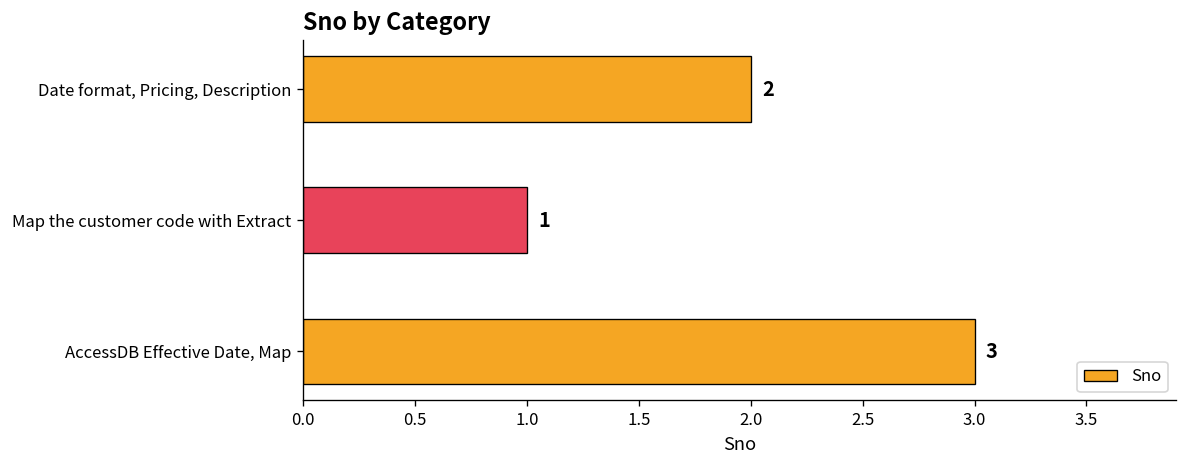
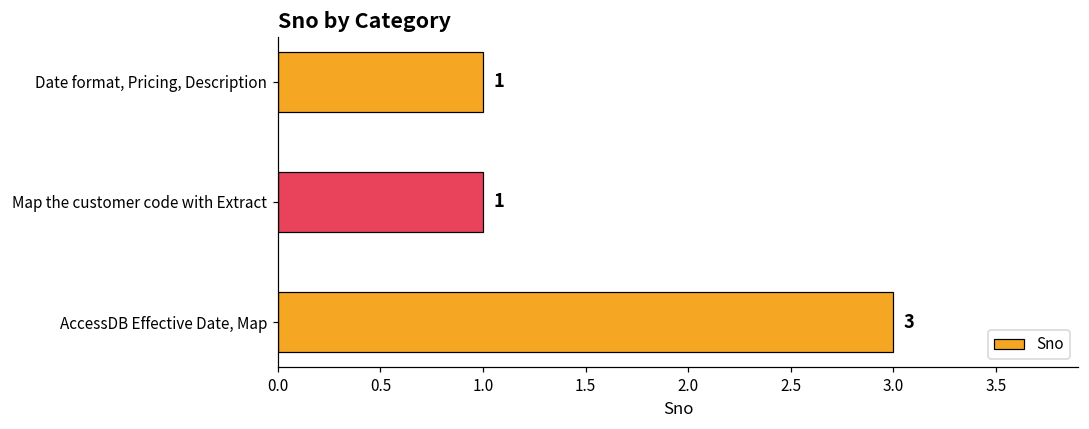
Date format, Pricing, Description: 2 -> 1
